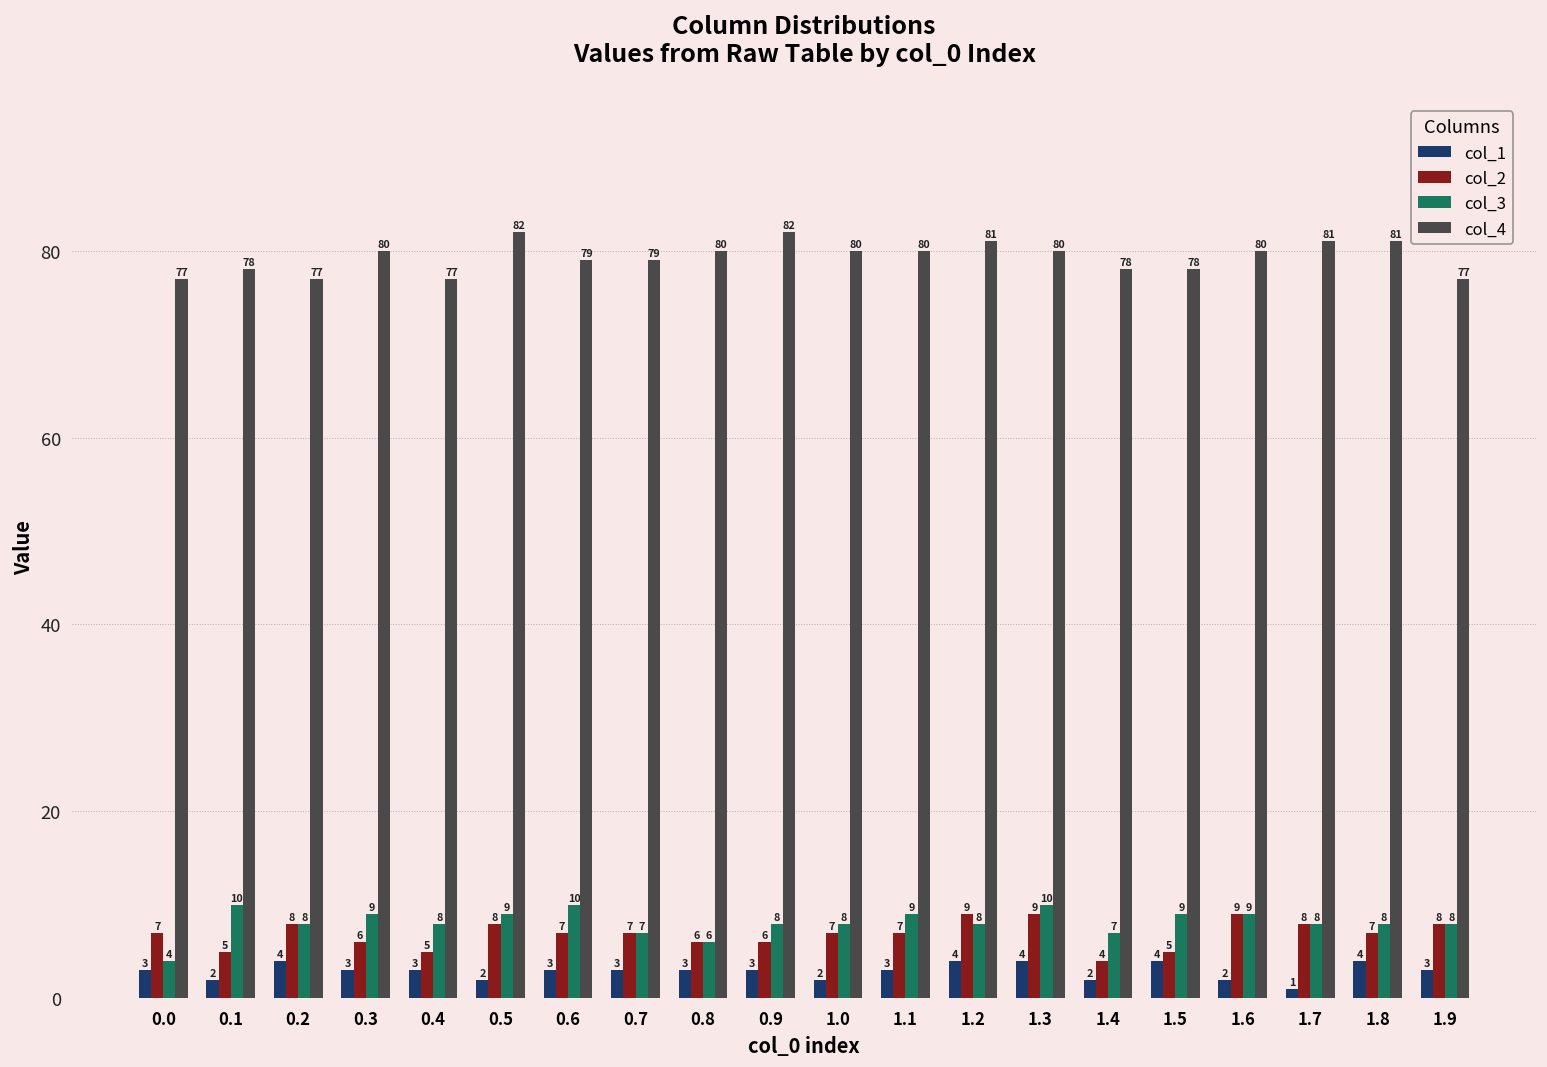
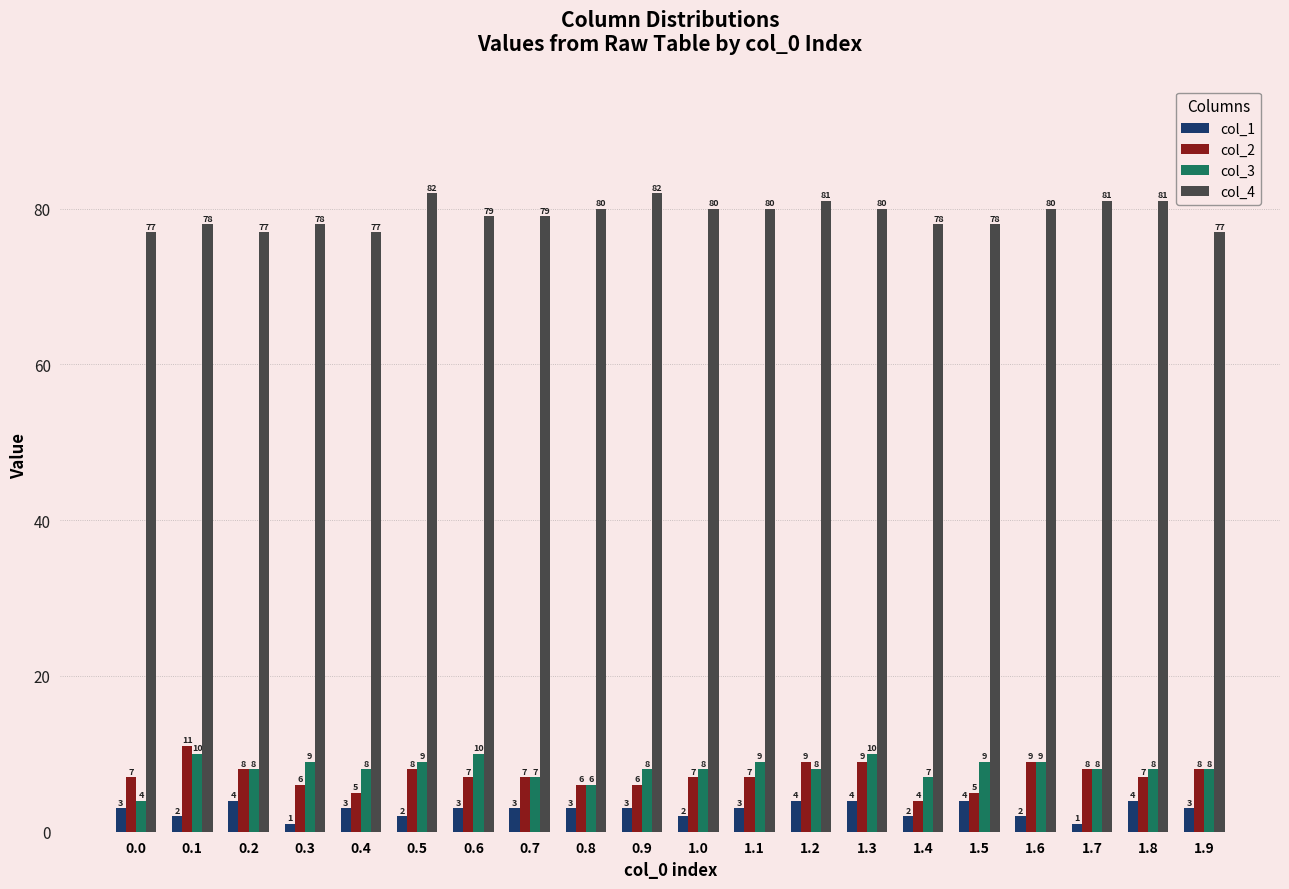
col_2, 0.1: 5 -> 11
col_1, 0.3: 3 -> 1
col_4, 0.3: 80 -> 78
